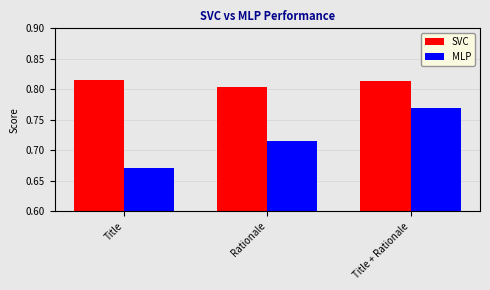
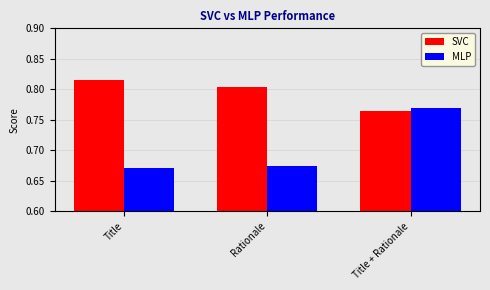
MLP, Rationale: 0.72 -> 0.67
SVC, Title + Rationale: 0.81 -> 0.76
